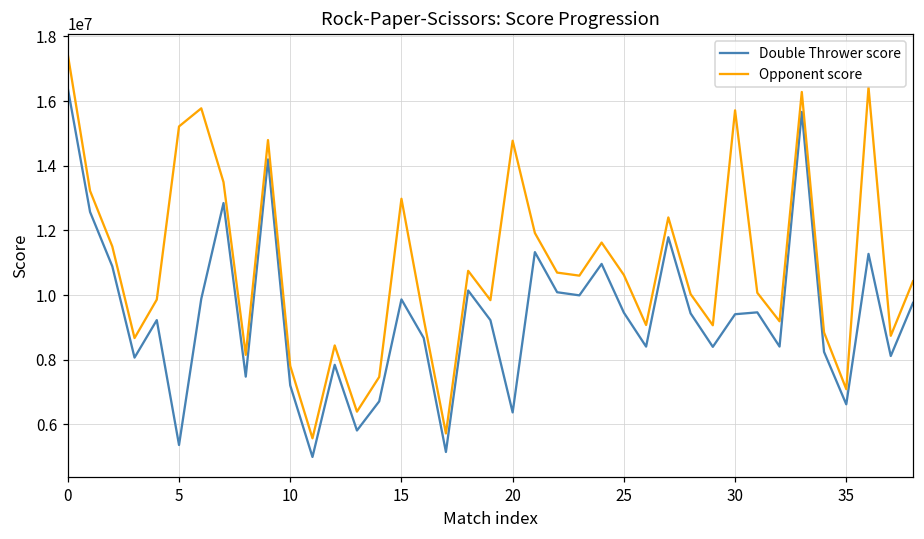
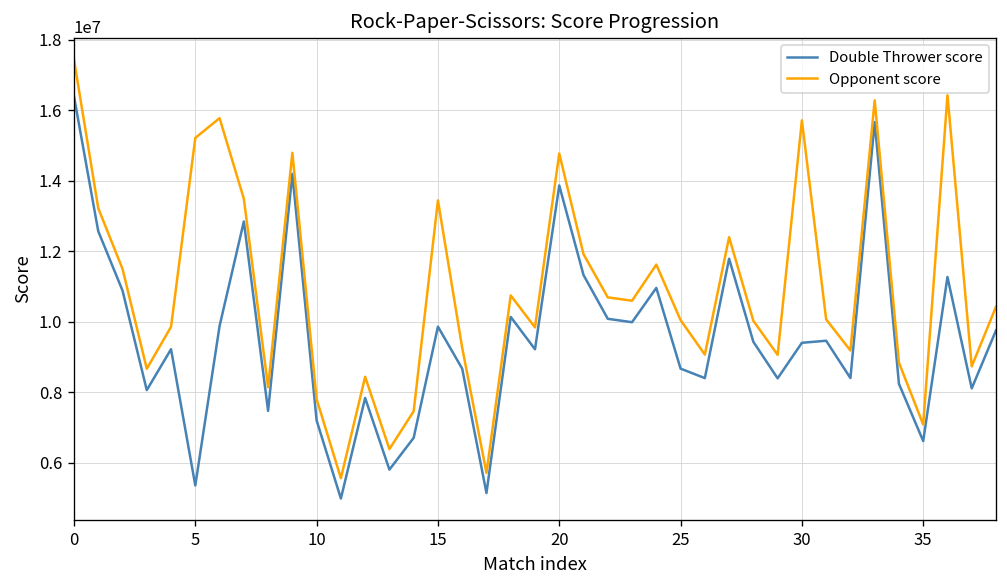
Opponent score, 15: 13000000 -> 13400000
Double Thrower score, 20: 6400000 -> 13900000
Double Thrower score, 25: 9500000 -> 8700000
Opponent score, 25: 10600000 -> 10100000
